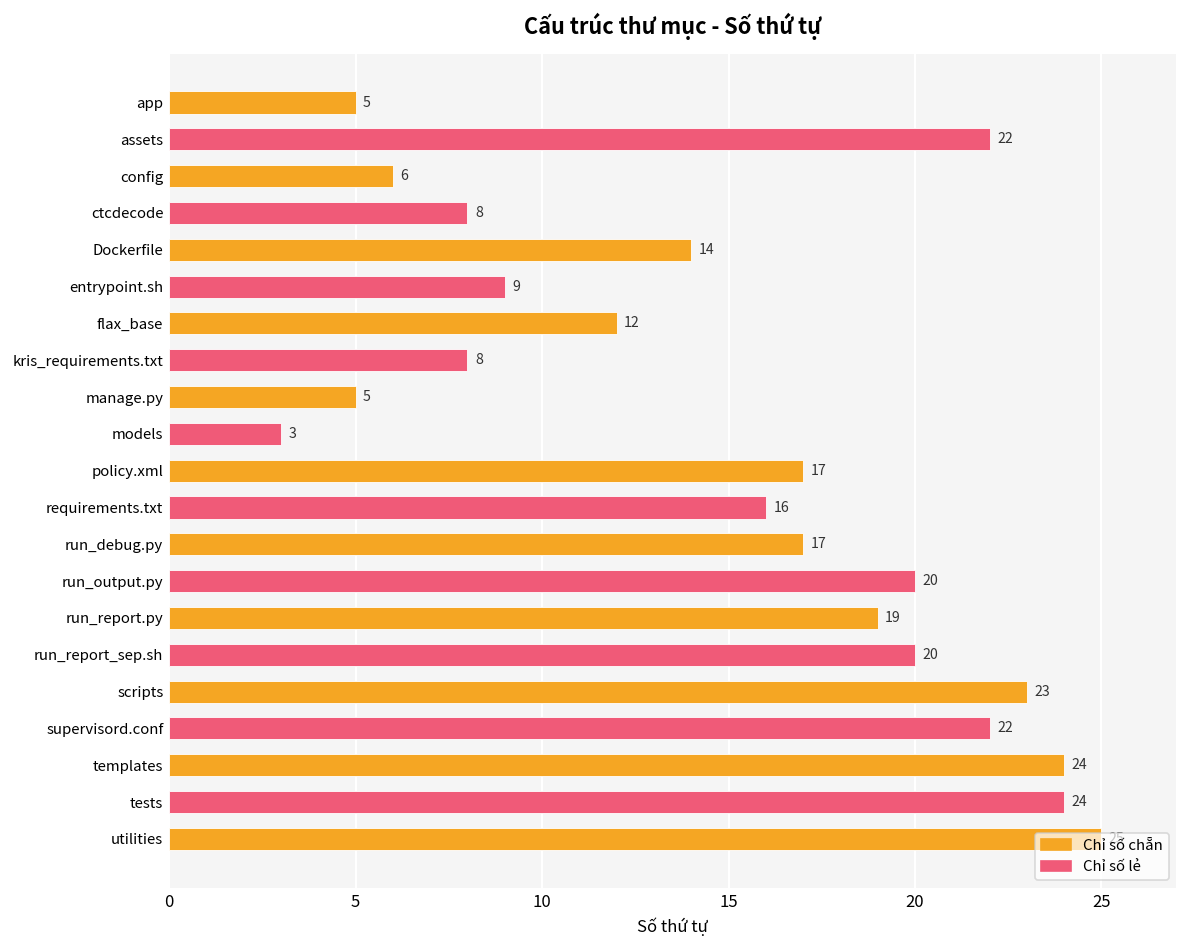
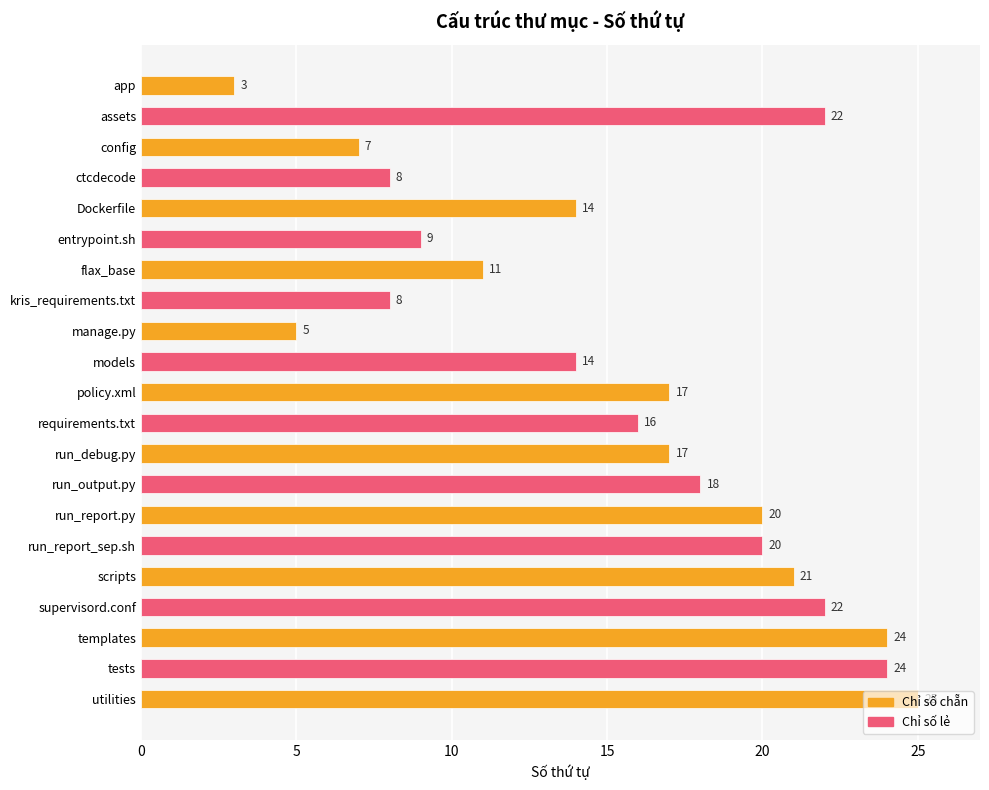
app: 5 -> 3
config: 6 -> 7
flax_base: 12 -> 11
models: 3 -> 14
run_output.py: 20 -> 18
run_report.py: 19 -> 20
scripts: 23 -> 21
